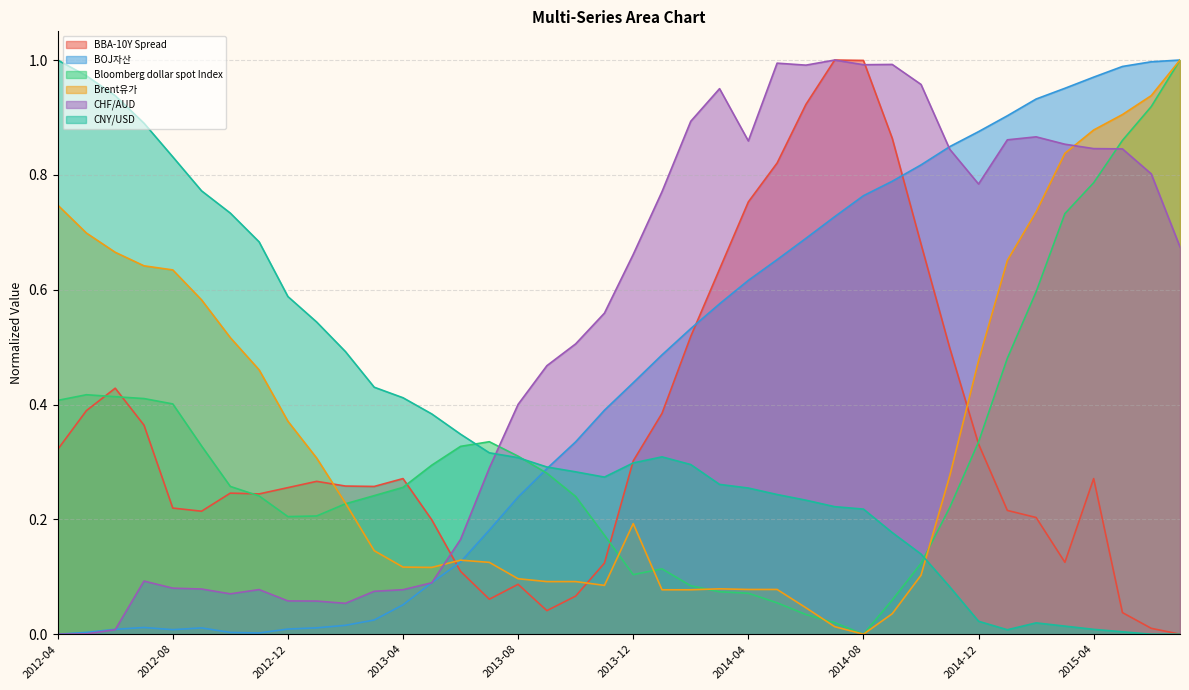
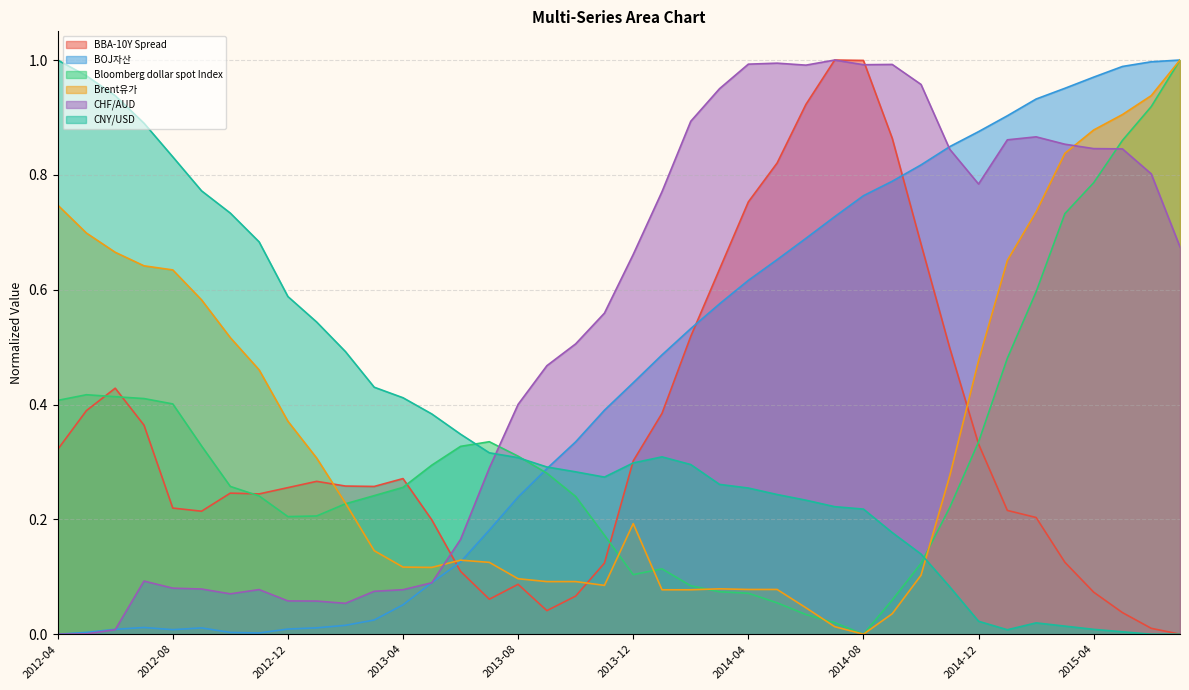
CHF/AUD, 2014-04: 0.86 -> 0.99
BBA-10Y Spread, 2015-04: 0.27 -> 0.07
